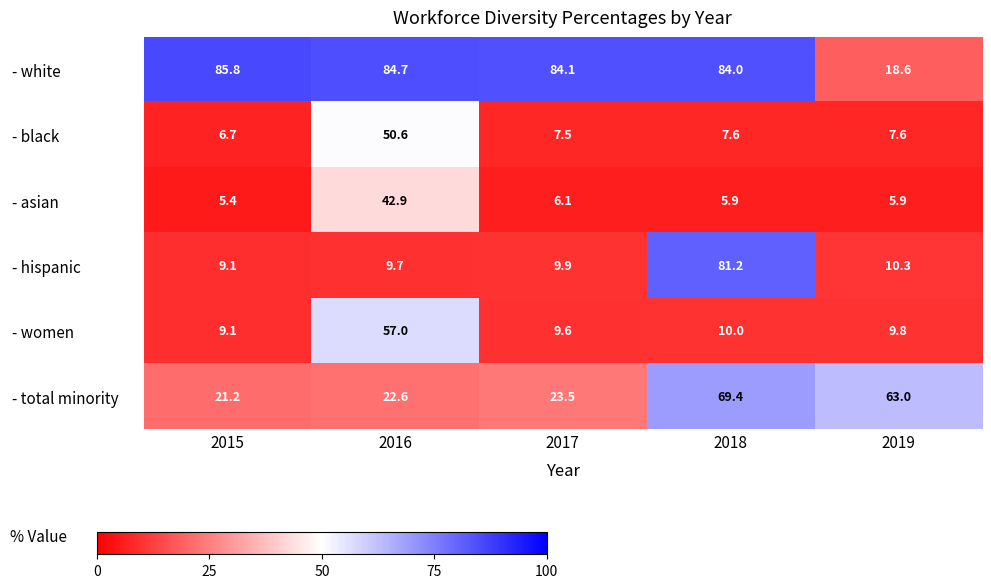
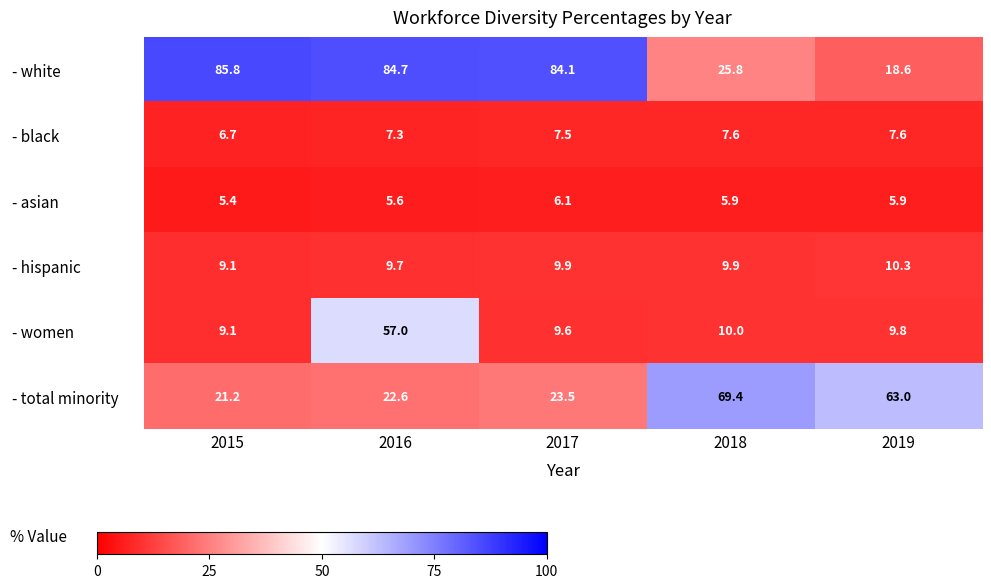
- white, 2018: 84.0 -> 25.8
- black, 2016: 50.6 -> 7.3
- asian, 2016: 42.9 -> 5.6
- hispanic, 2018: 81.2 -> 9.9
